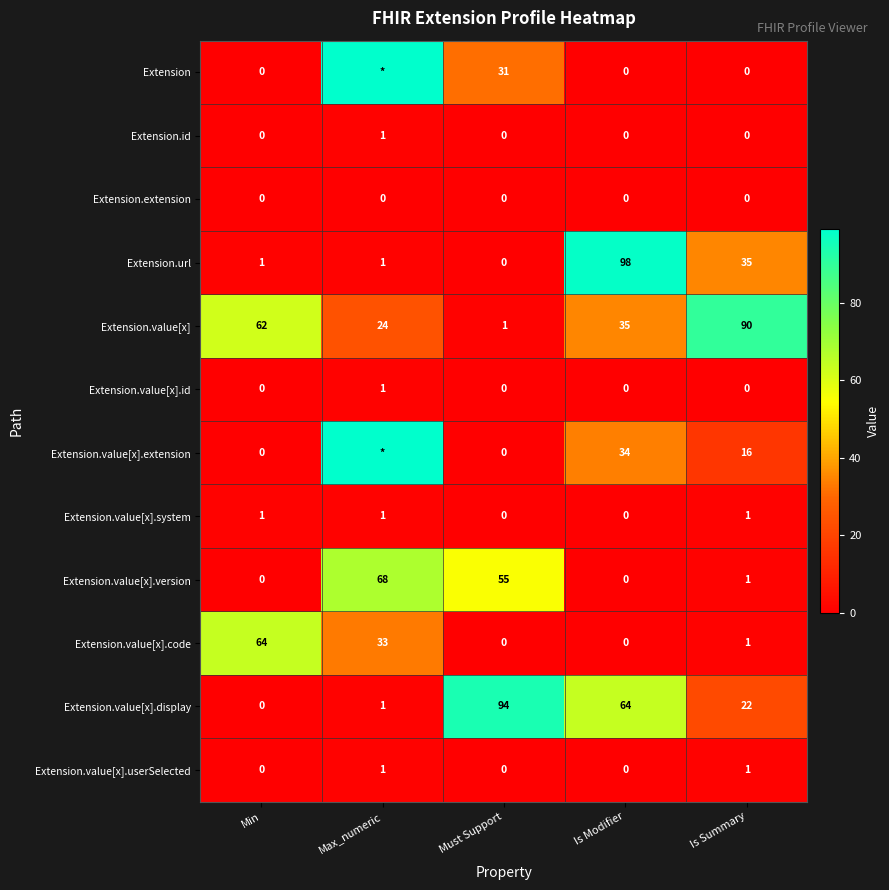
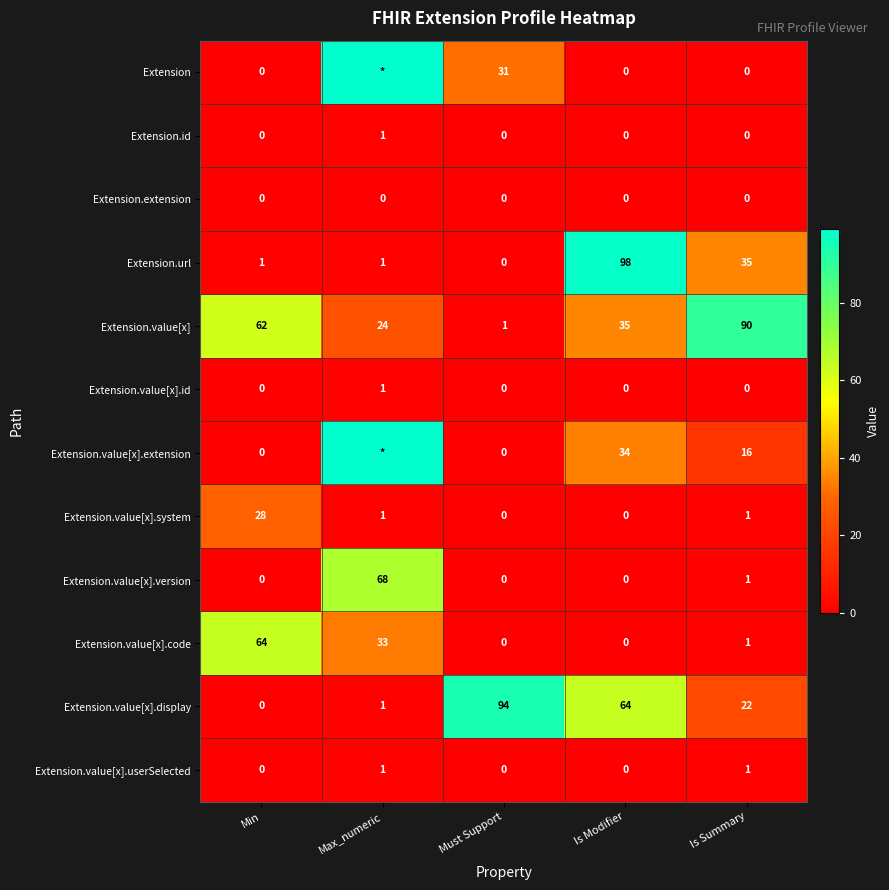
Extension.value[x].system, Min: 1 -> 28
Extension.value[x].version, Must Support: 55 -> 0
